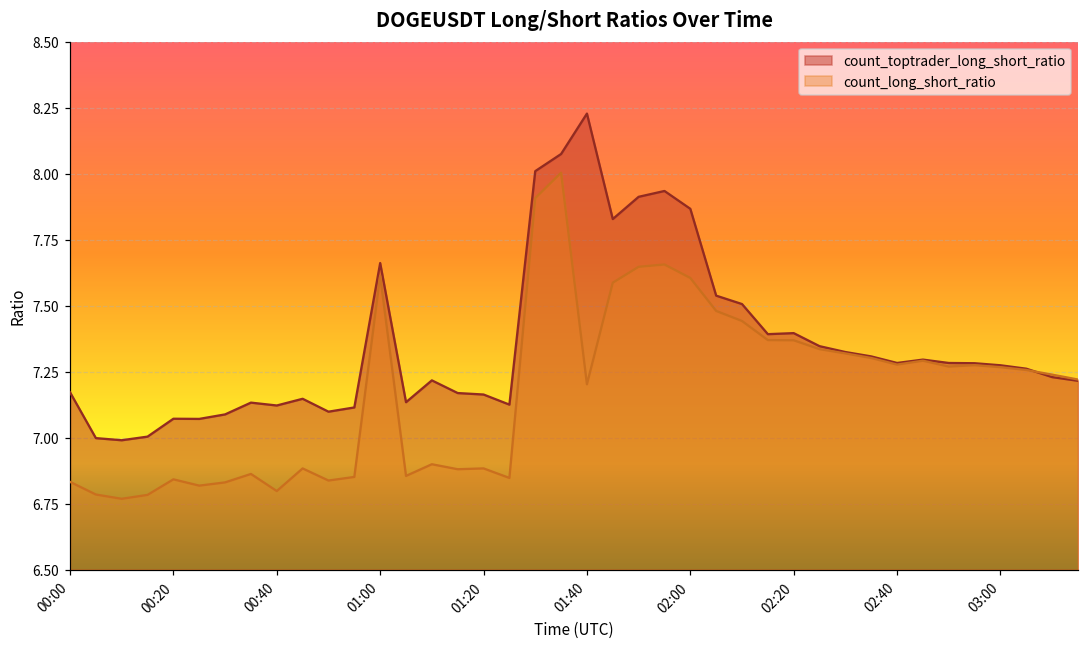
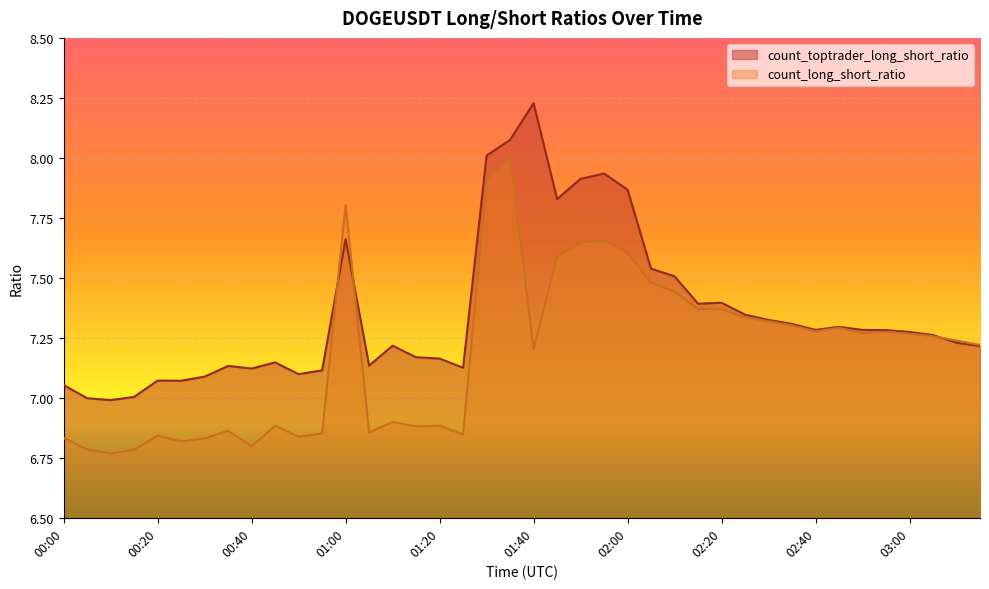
count_toptrader_long_short_ratio, 00:00: 7.17 -> 7.05
count_long_short_ratio, 01:00: 7.61 -> 7.80
